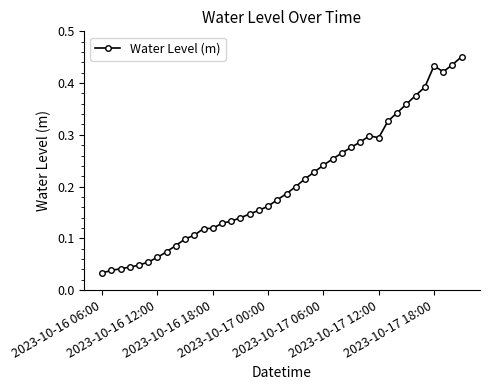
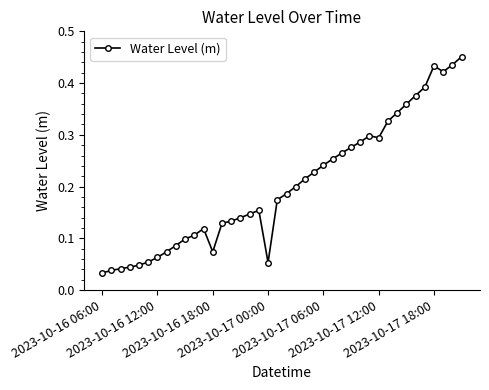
2023-10-16 18:00: 0.12 -> 0.07
2023-10-17 00:00: 0.16 -> 0.05
